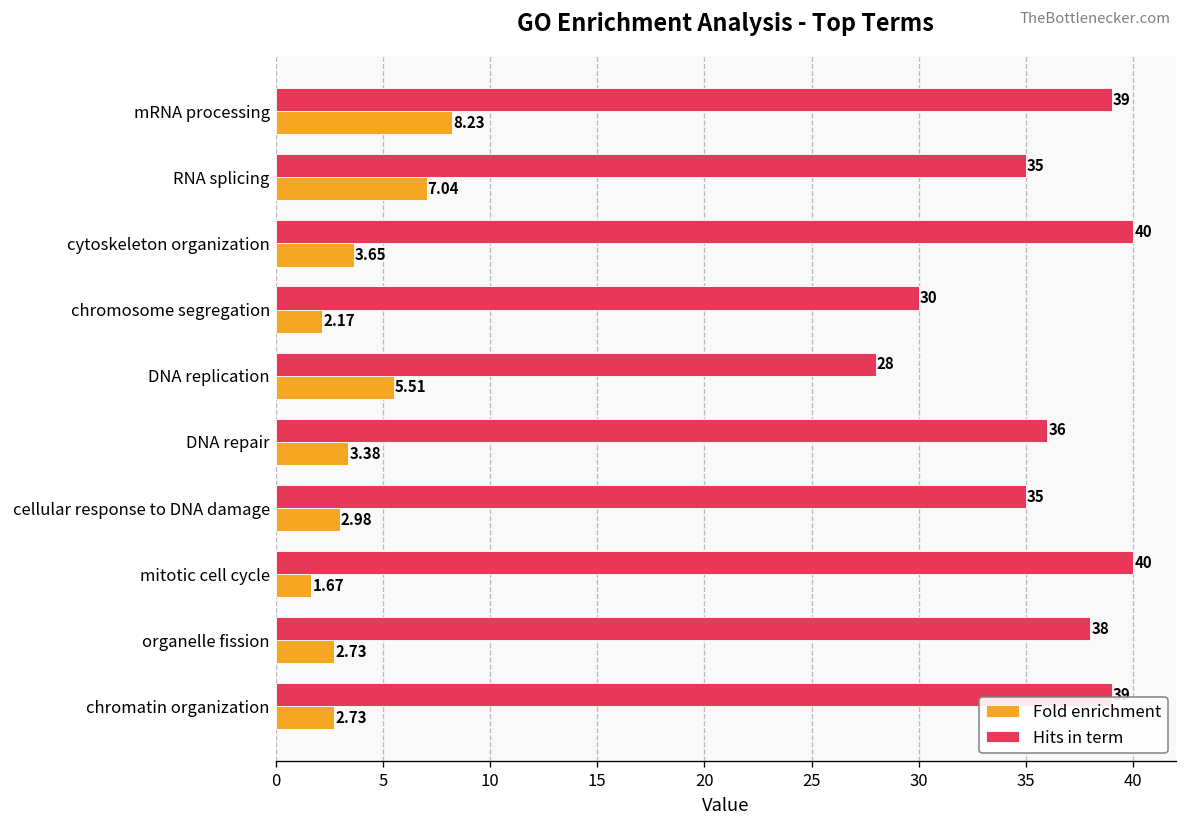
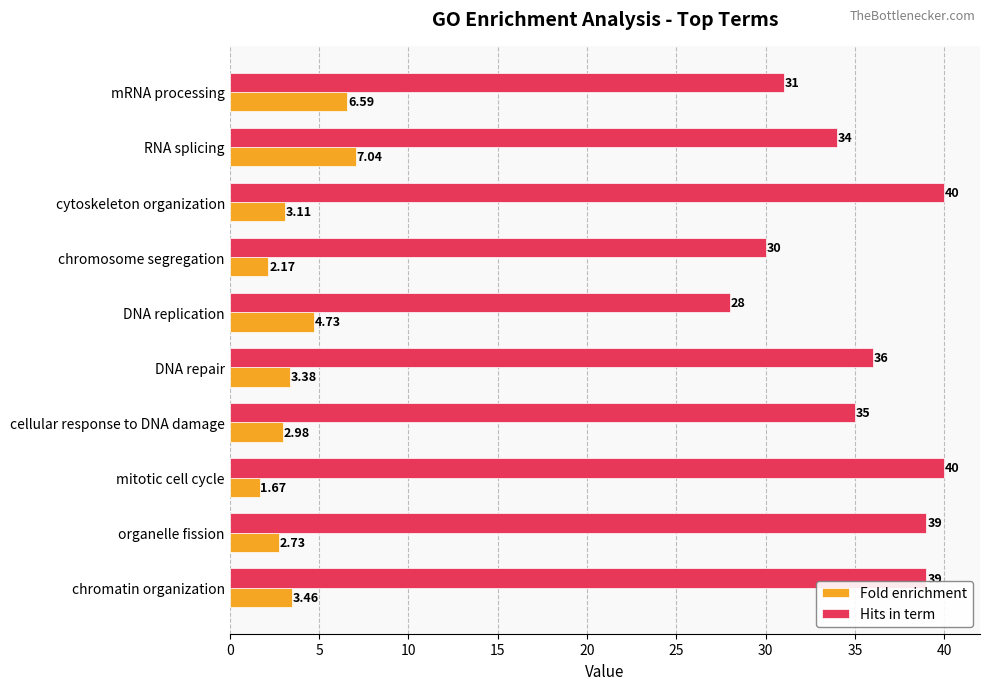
Hits in term, mRNA processing: 39 -> 31
Fold enrichment, mRNA processing: 8.23 -> 6.59
Hits in term, RNA splicing: 35 -> 34
Fold enrichment, cytoskeleton organization: 3.65 -> 3.11
Fold enrichment, DNA replication: 5.51 -> 4.73
Hits in term, organelle fission: 38 -> 39
Fold enrichment, chromatin organization: 2.73 -> 3.46
